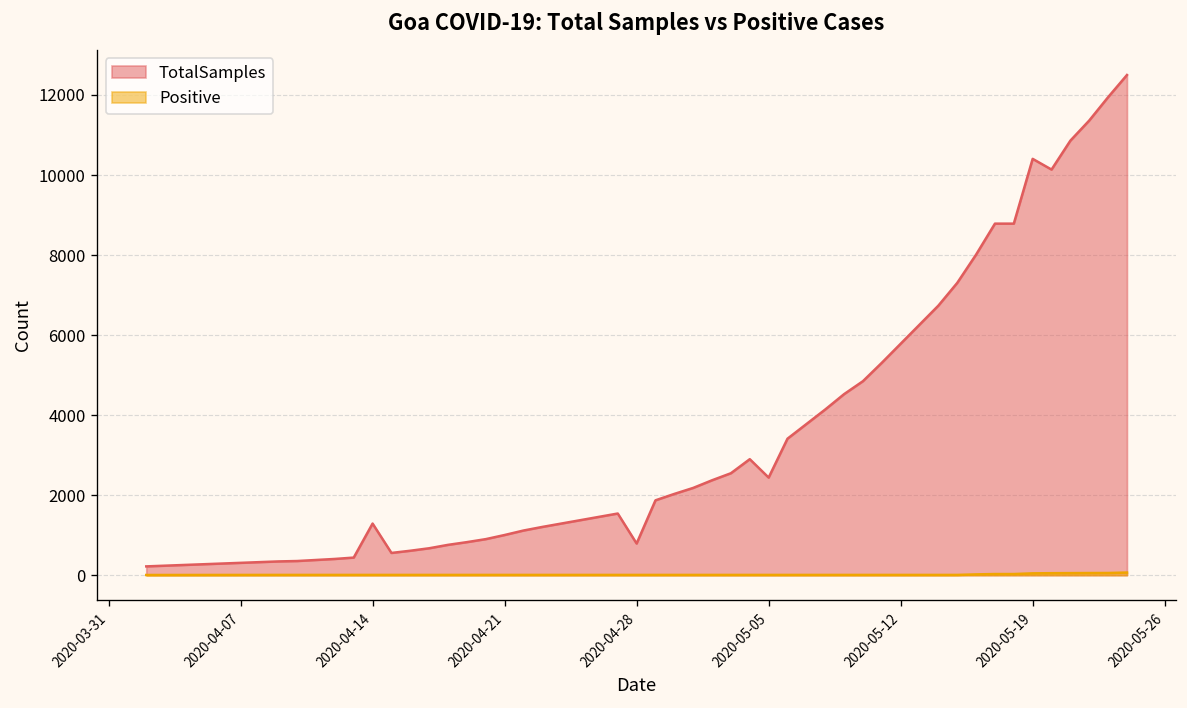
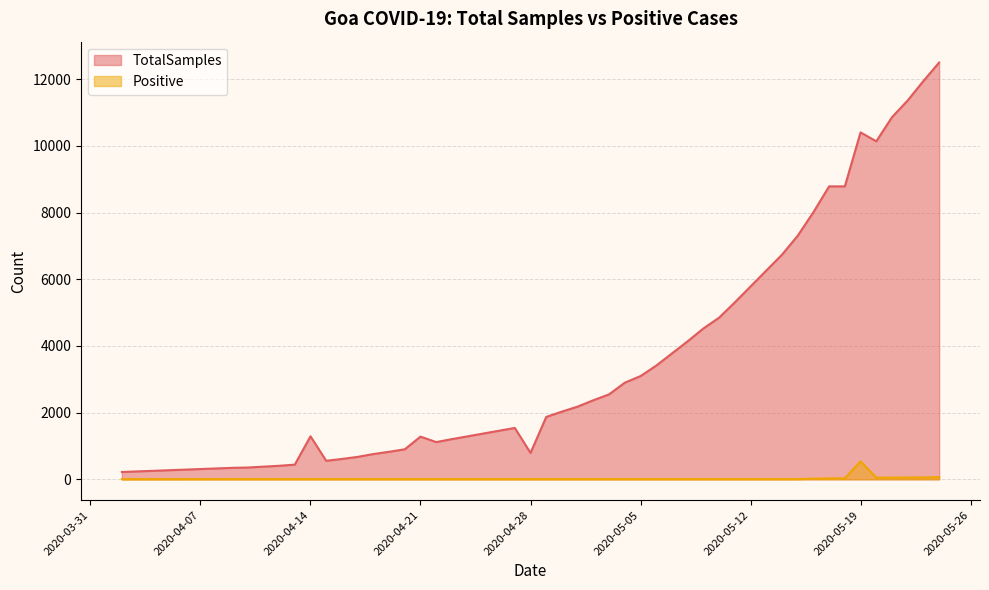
TotalSamples, 2020-04-21: 1000 -> 1300
TotalSamples, 2020-05-05: 2400 -> 3100
Positive, 2020-05-19: 0 -> 500
